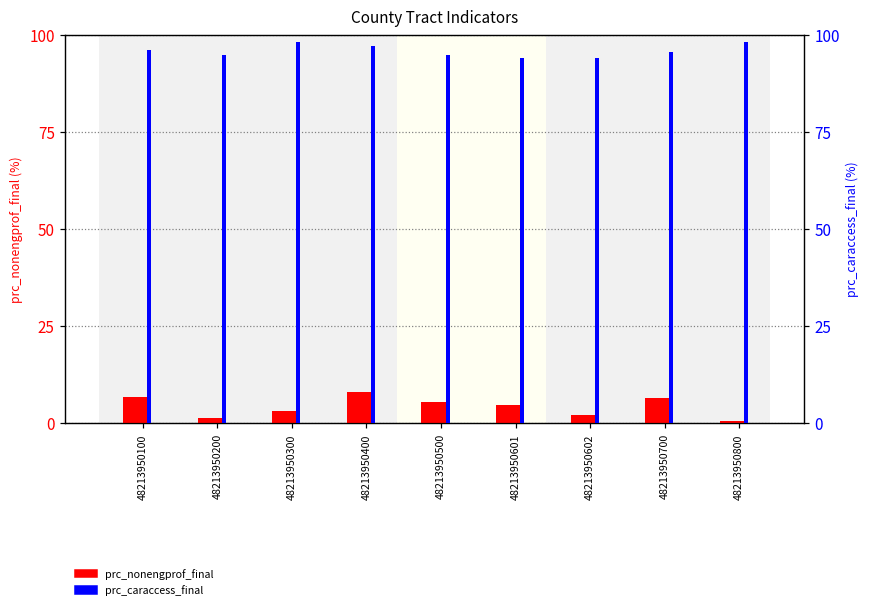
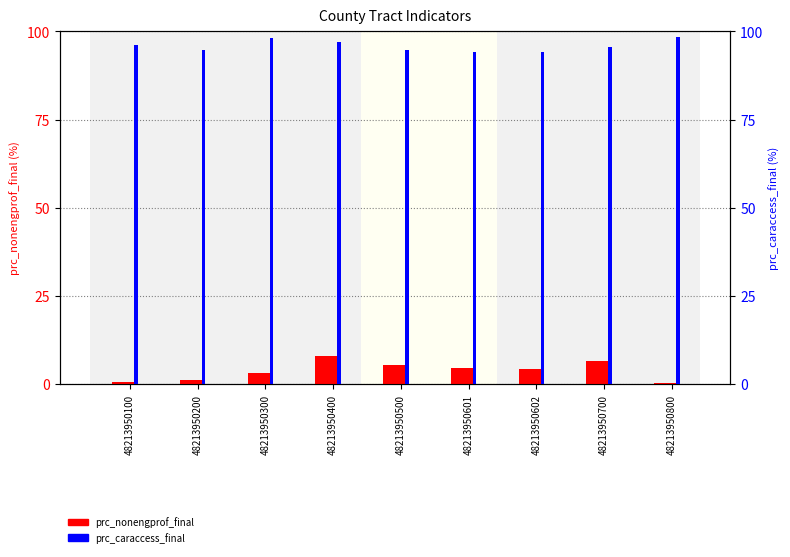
prc_nonengprof_final, 48213950100: 7 -> 1
prc_nonengprof_final, 48213950602: 2 -> 4
